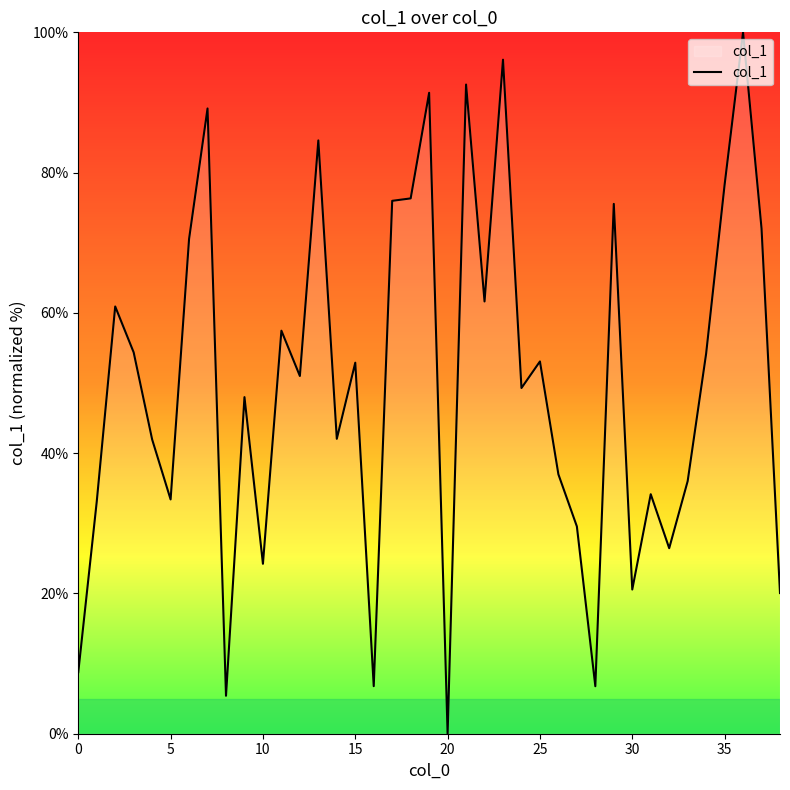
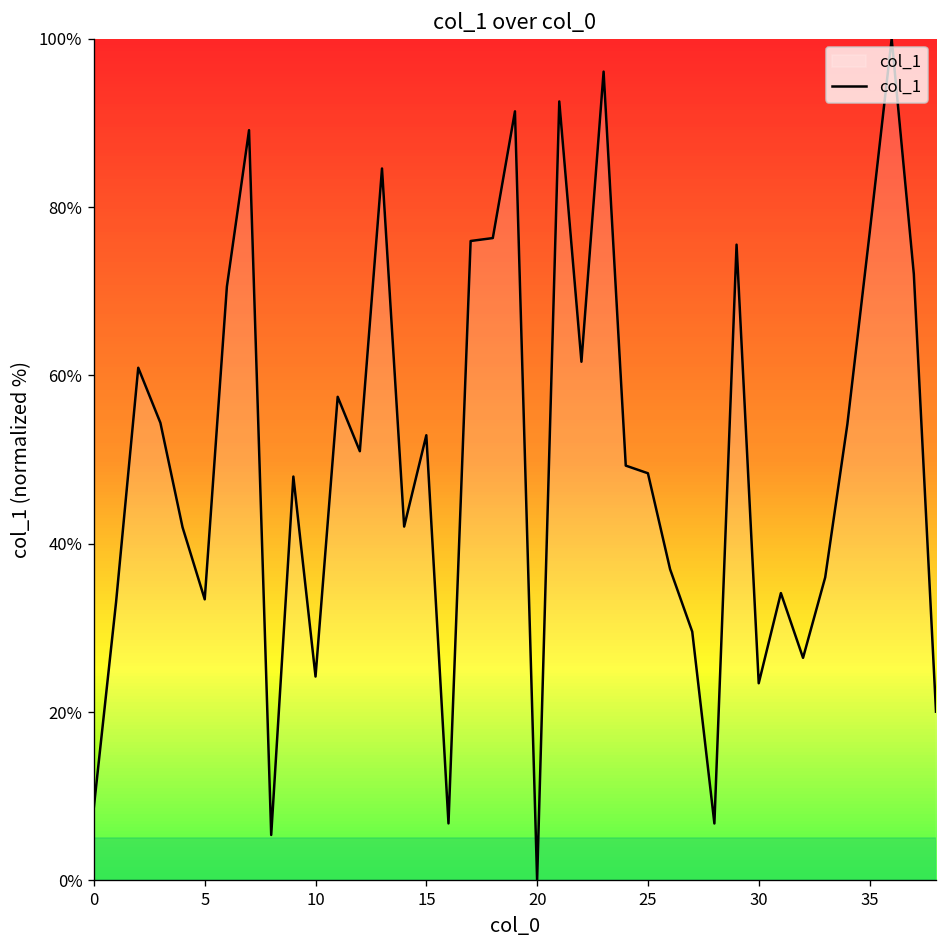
25: 53% -> 48%
30: 21% -> 23%
35: 78% -> 77%
